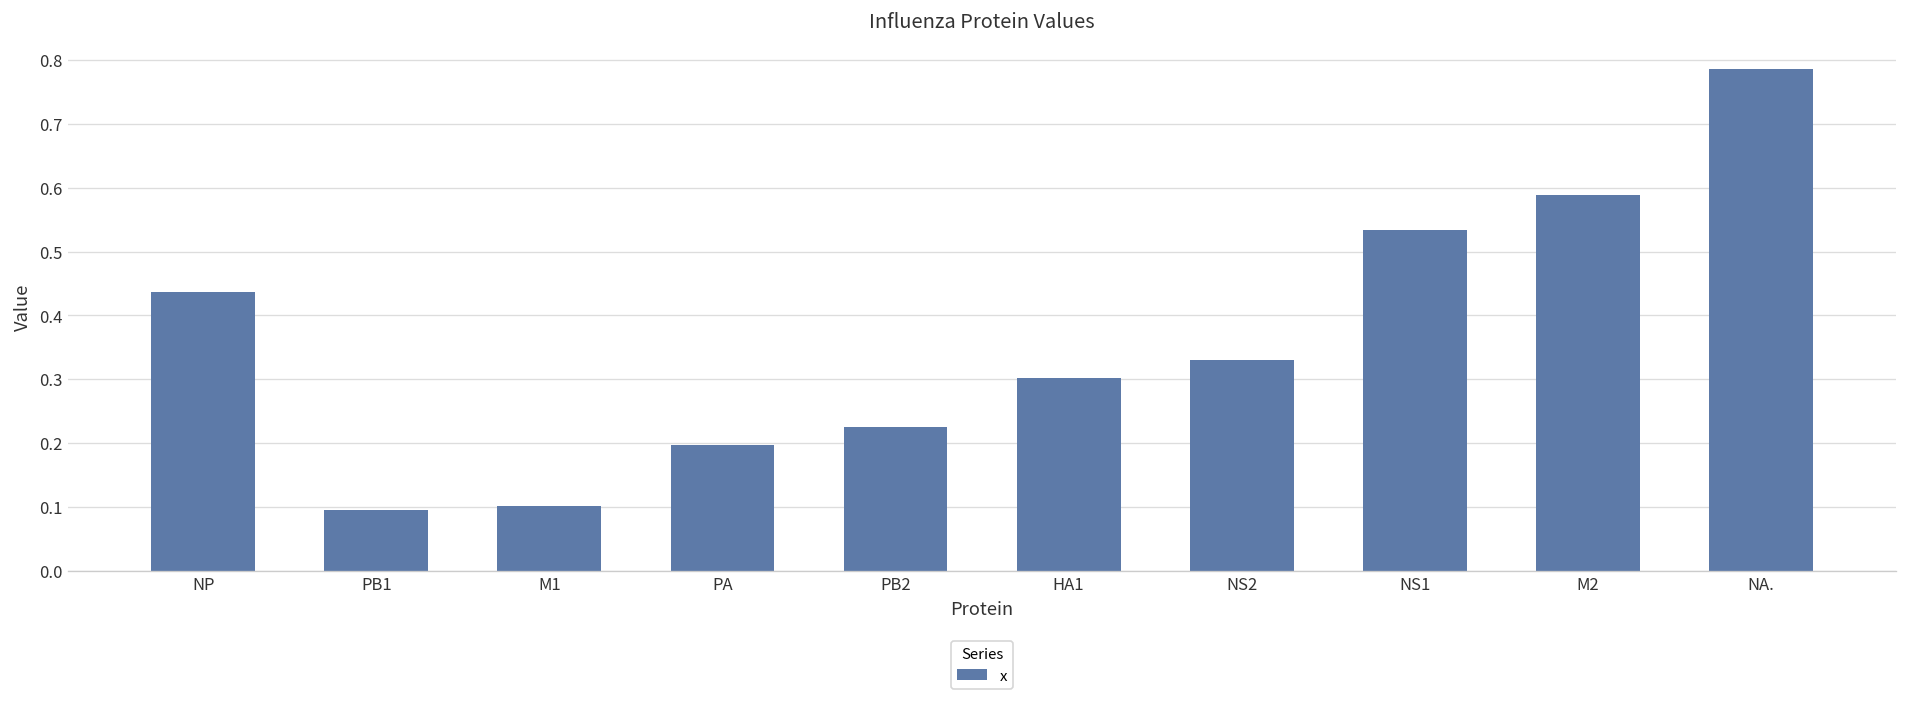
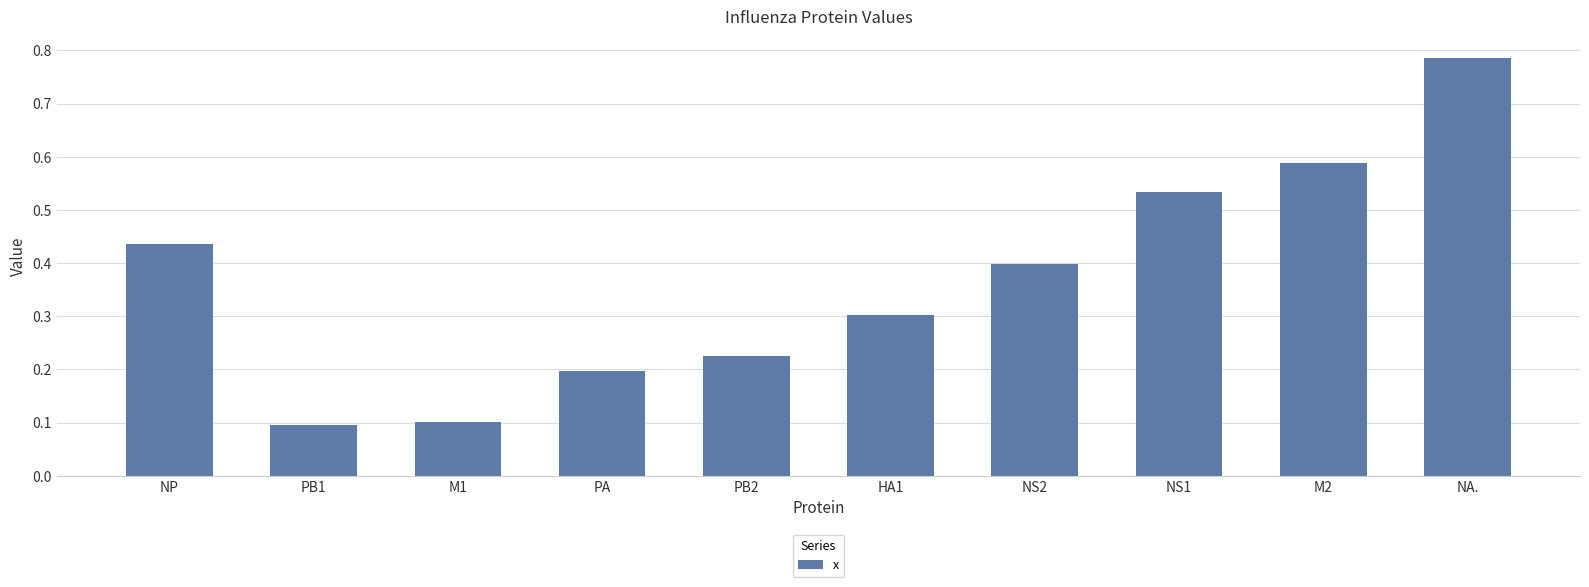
NS2: 0.33 -> 0.40
